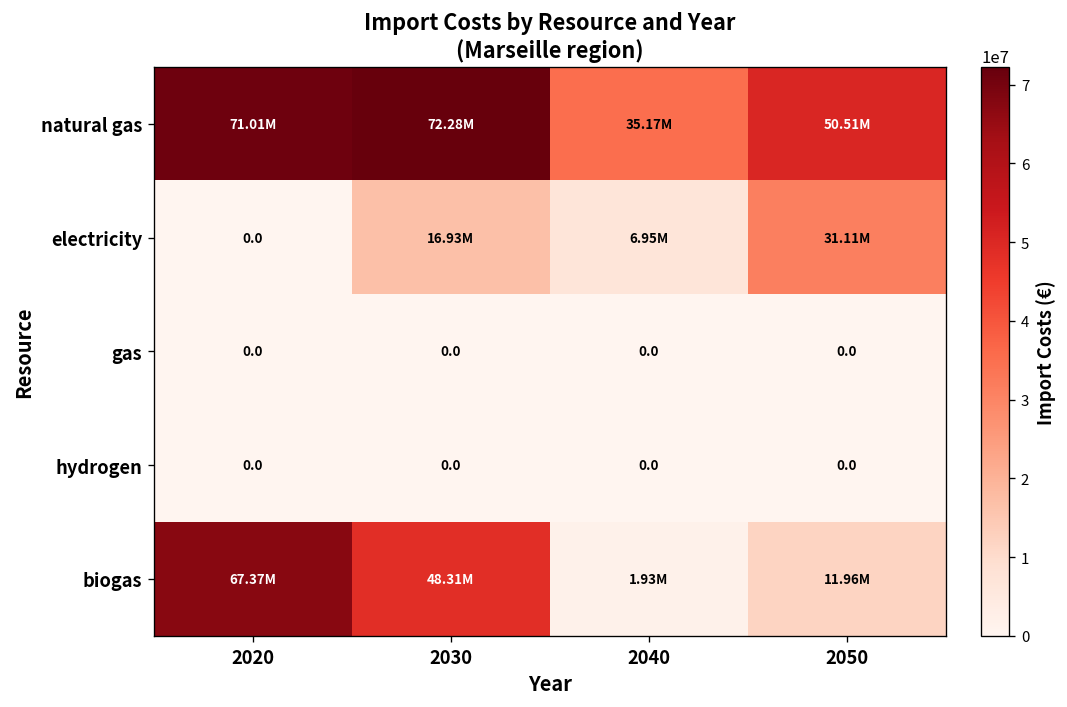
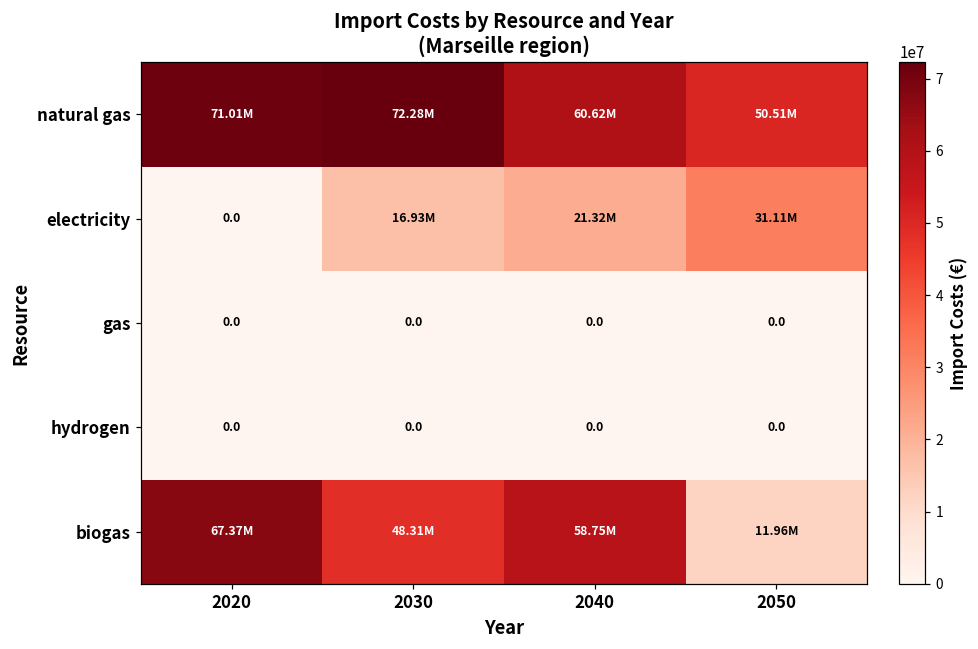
natural gas, 2040: 35.17M -> 60.62M
electricity, 2040: 6.95M -> 21.32M
biogas, 2040: 1.93M -> 58.75M
